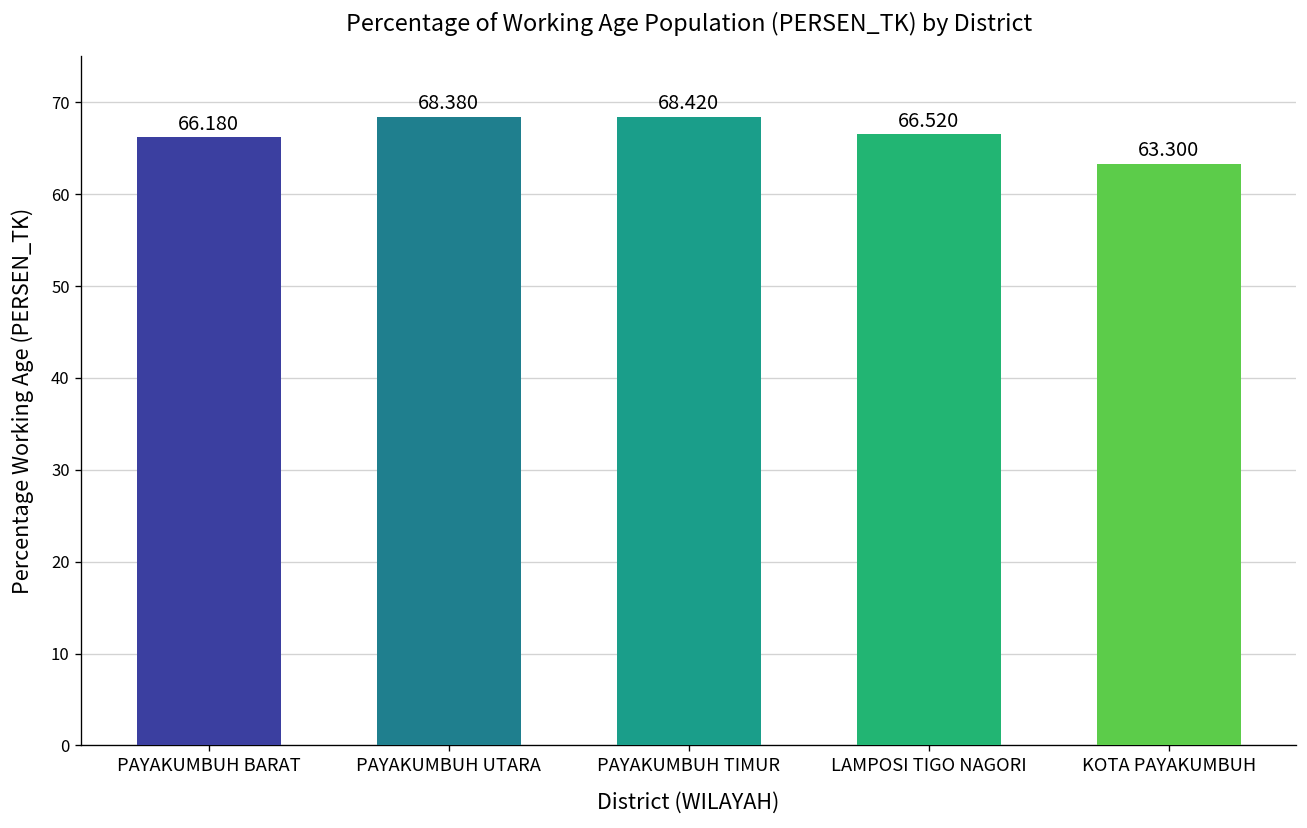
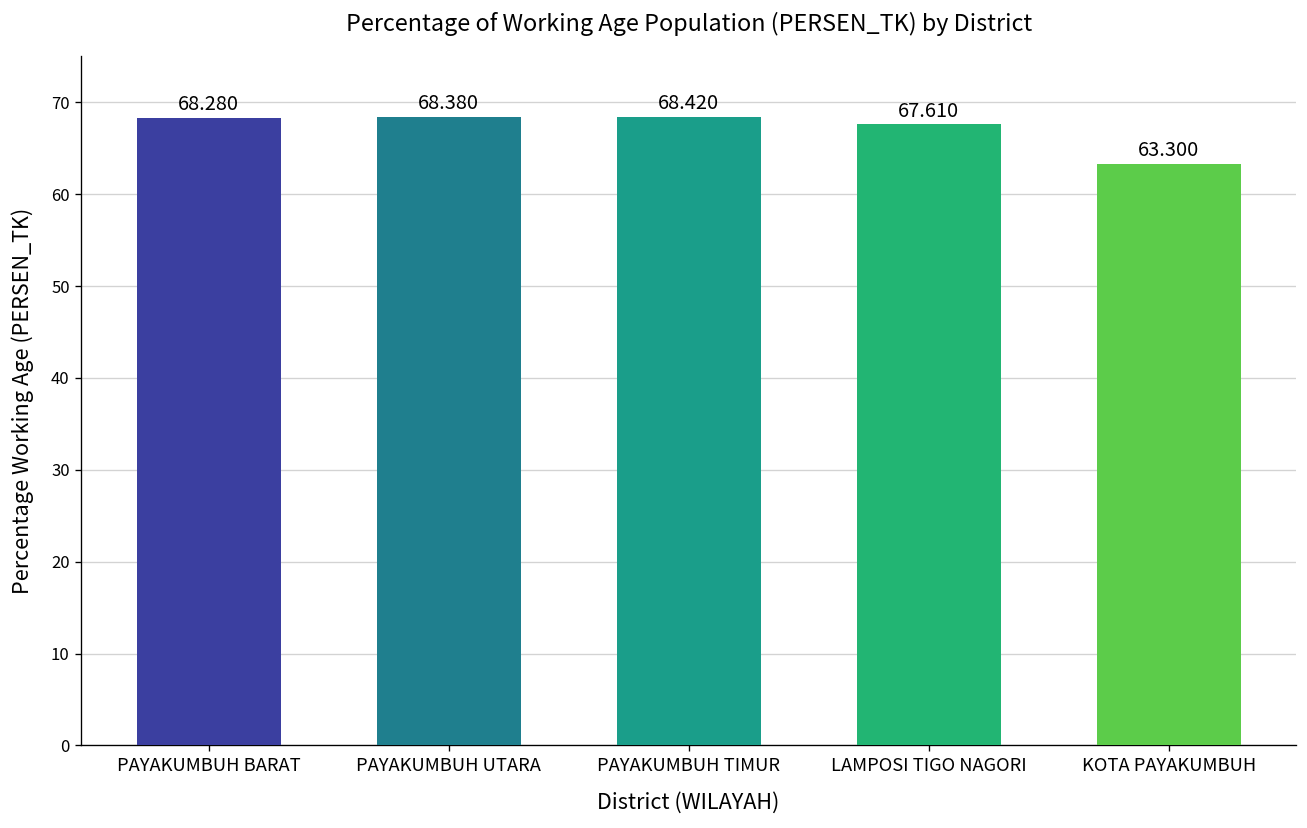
PAYAKUMBUH BARAT: 66.180 -> 68.280
LAMPOSI TIGO NAGORI: 66.520 -> 67.610
